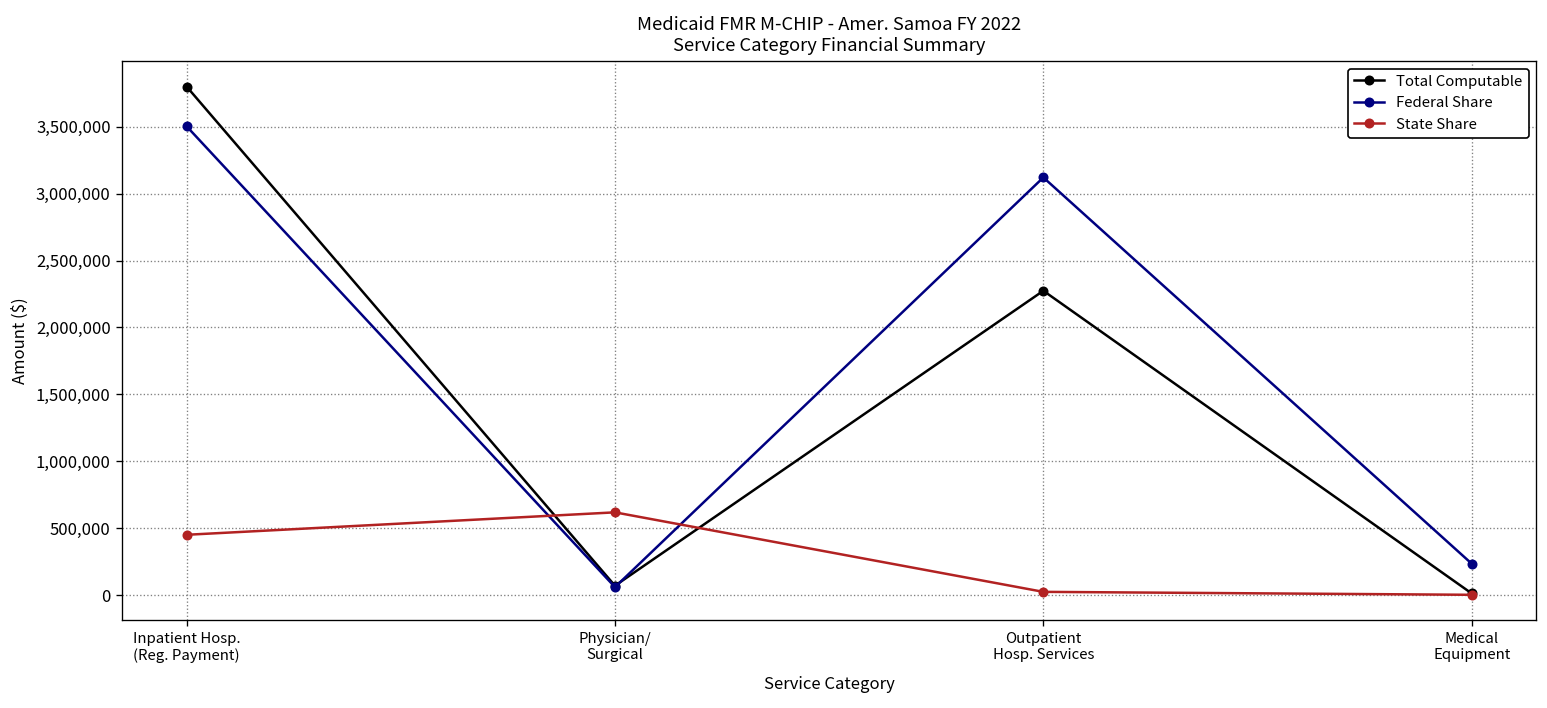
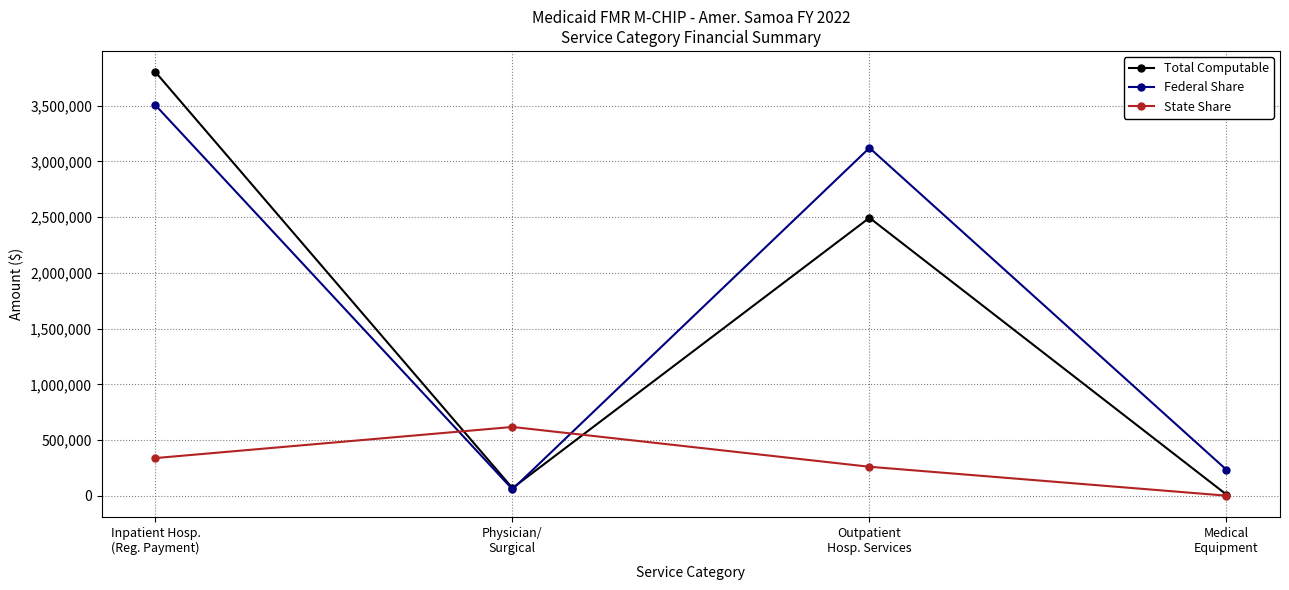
State Share, Inpatient Hosp. (Reg. Payment): 450,000 -> 340,000
Total Computable, Outpatient Hosp. Services: 2,270,000 -> 2,490,000
State Share, Outpatient Hosp. Services: 20,000 -> 260,000
